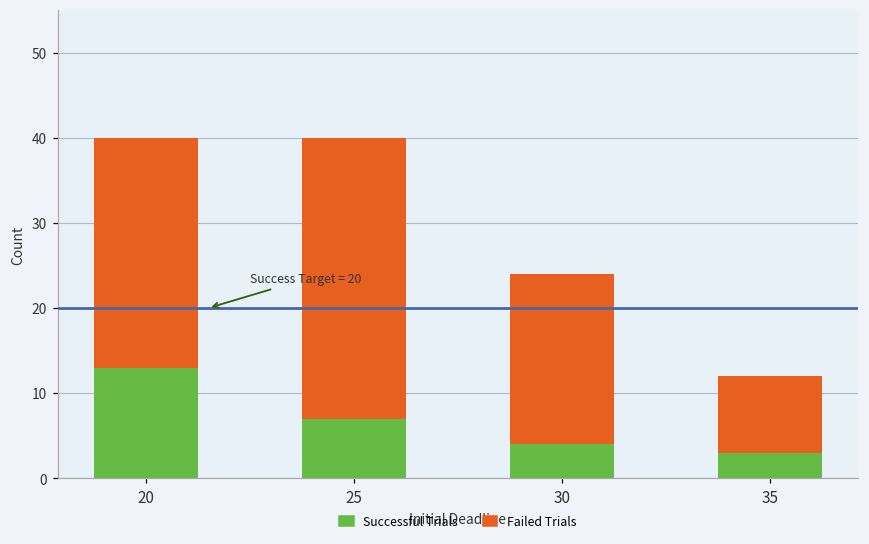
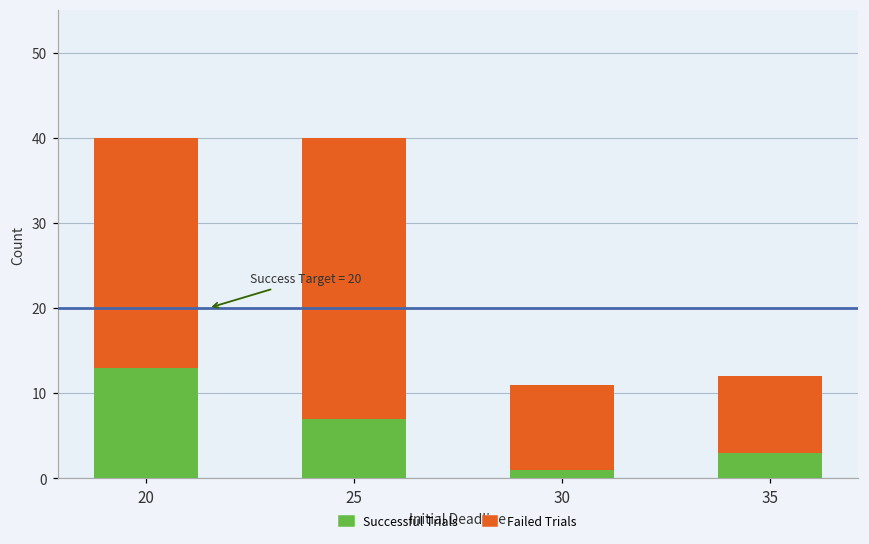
Successful Trials, 30: 4 -> 1
Failed Trials, 30: 20 -> 10
